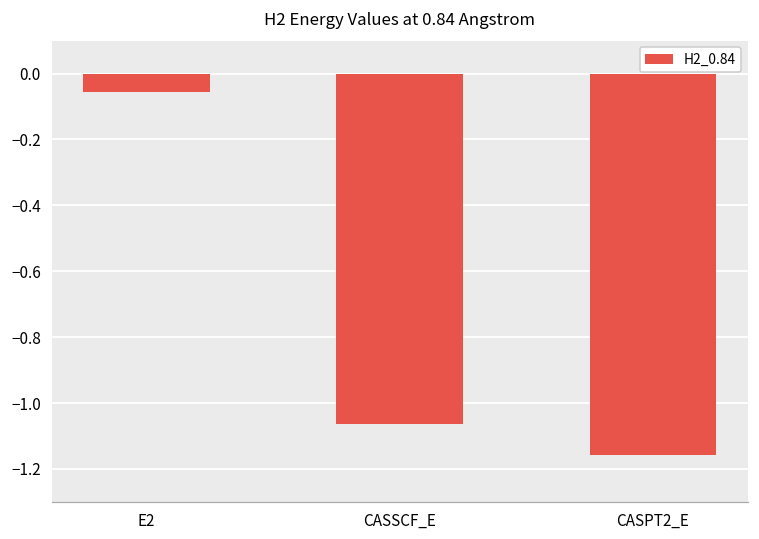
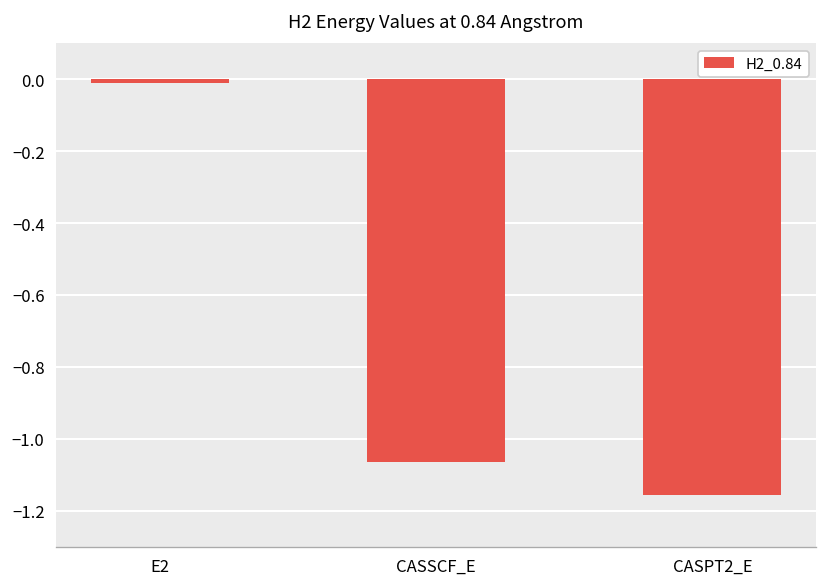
E2: -0.06 -> -0.01
